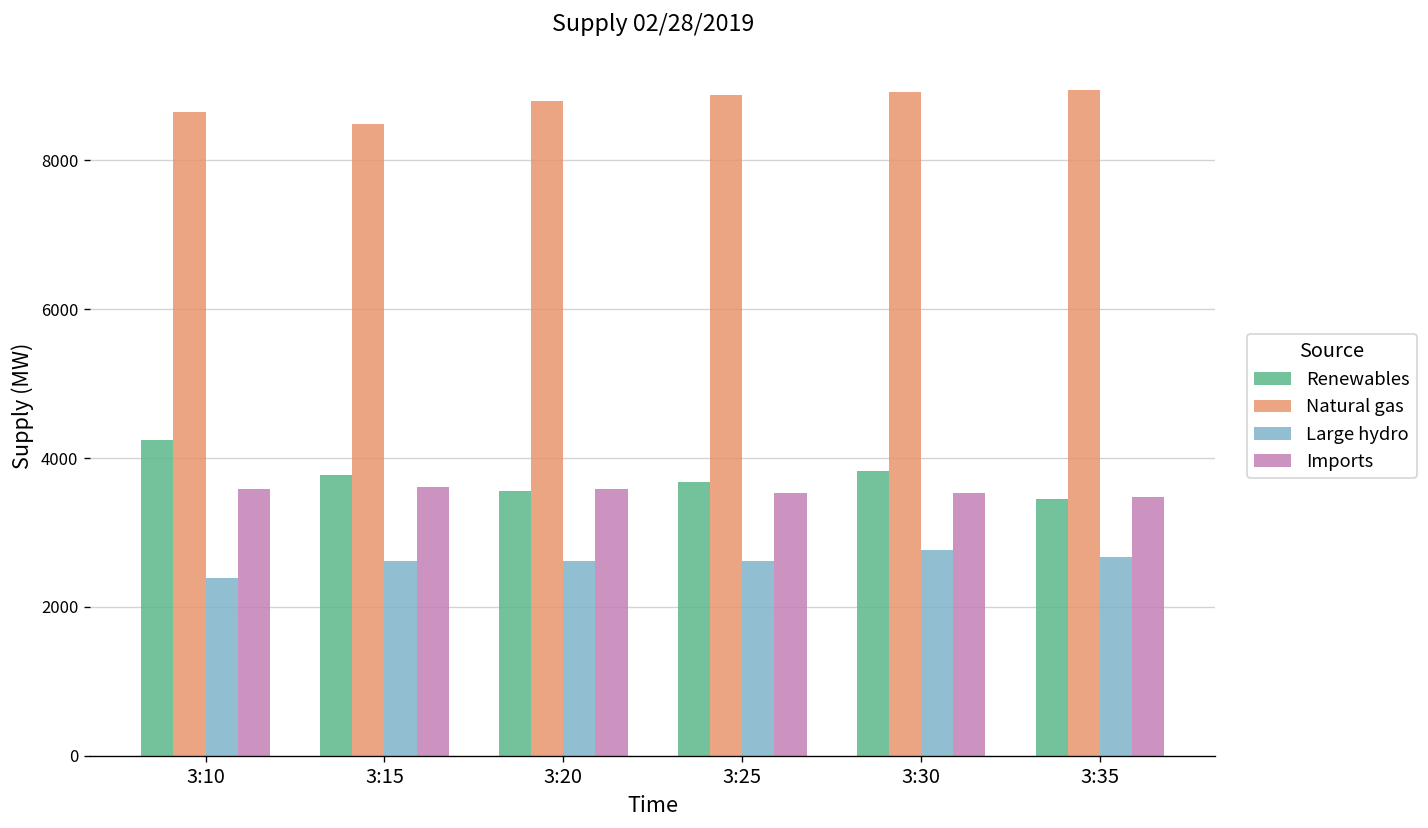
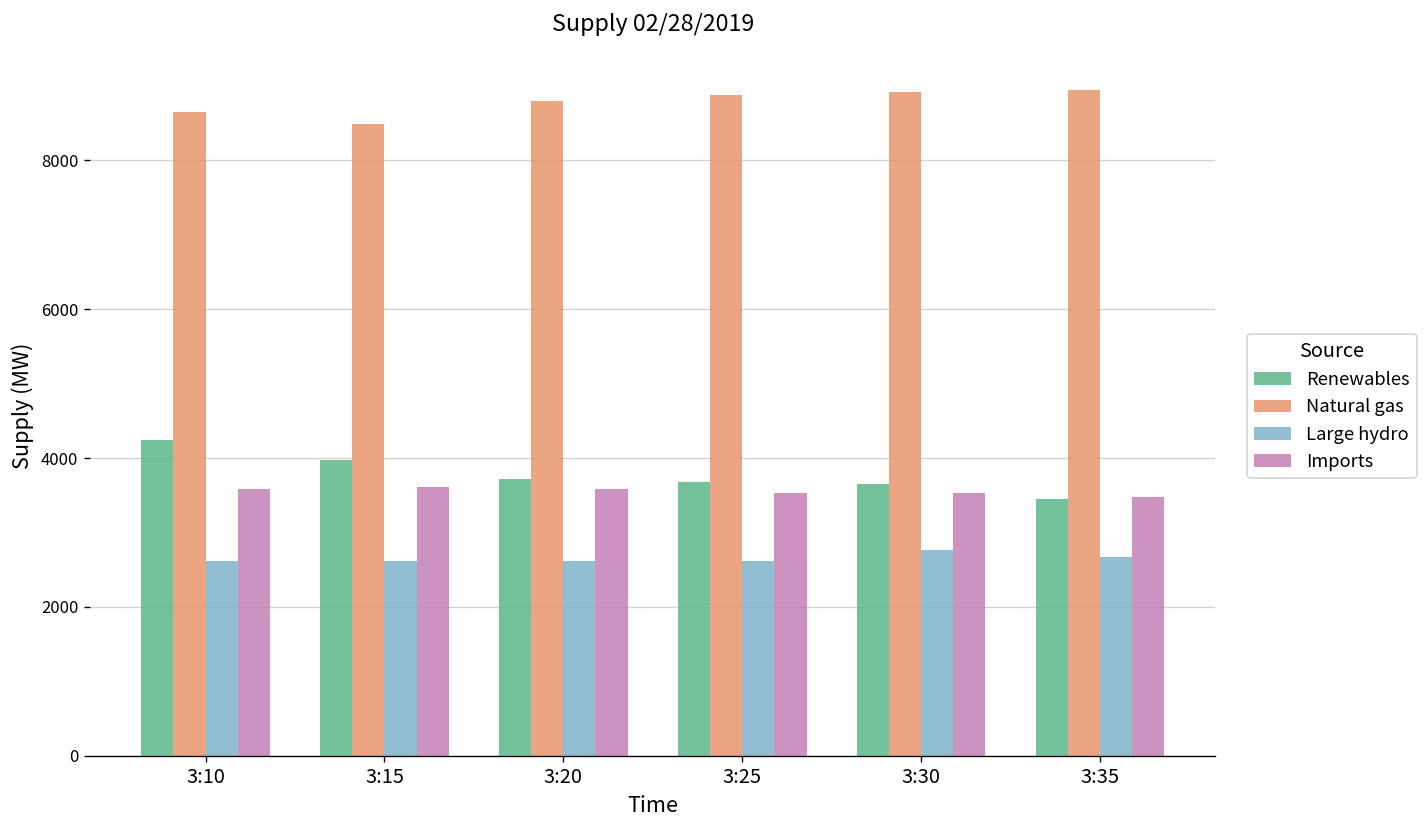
Large hydro, 3:10: 2400 -> 2600
Renewables, 3:15: 3800 -> 4000
Renewables, 3:20: 3600 -> 3700
Renewables, 3:30: 3800 -> 3600
